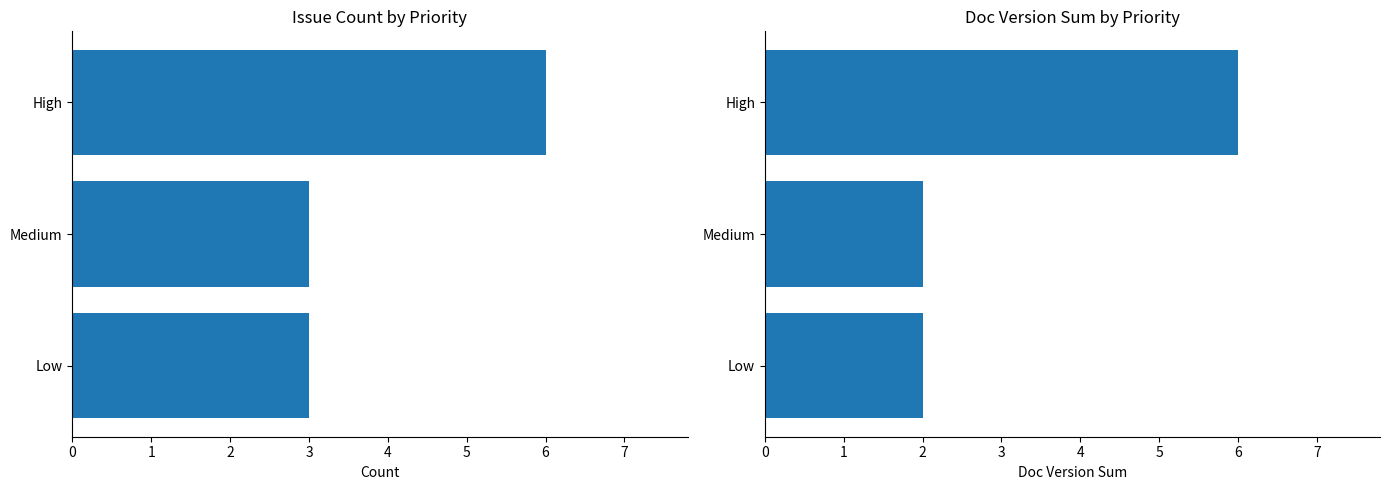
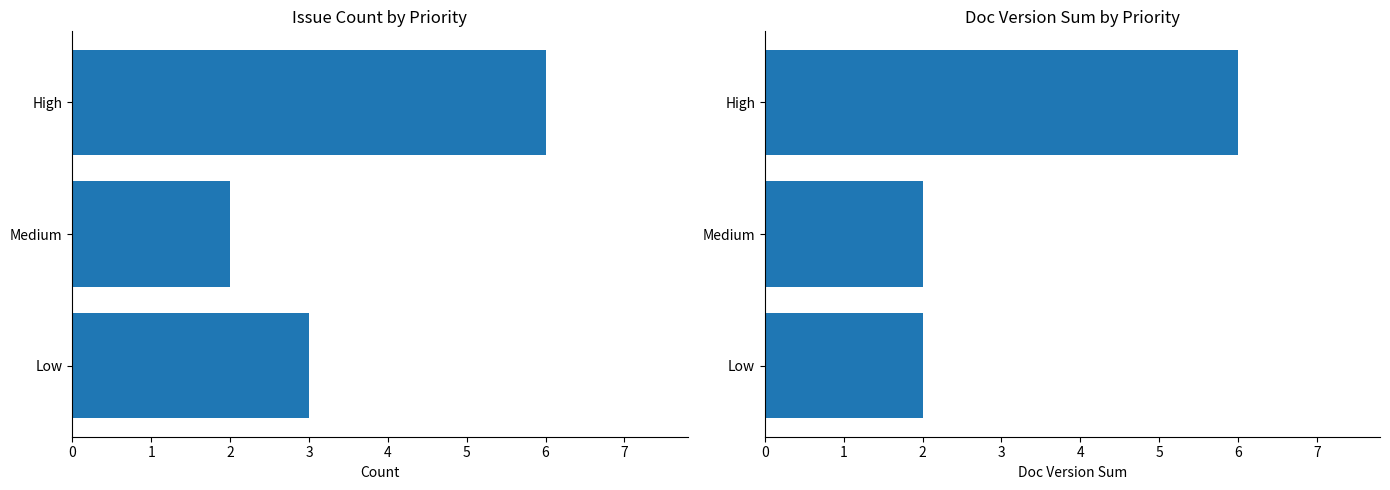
Issue Count by Priority, Medium: 3 -> 2
